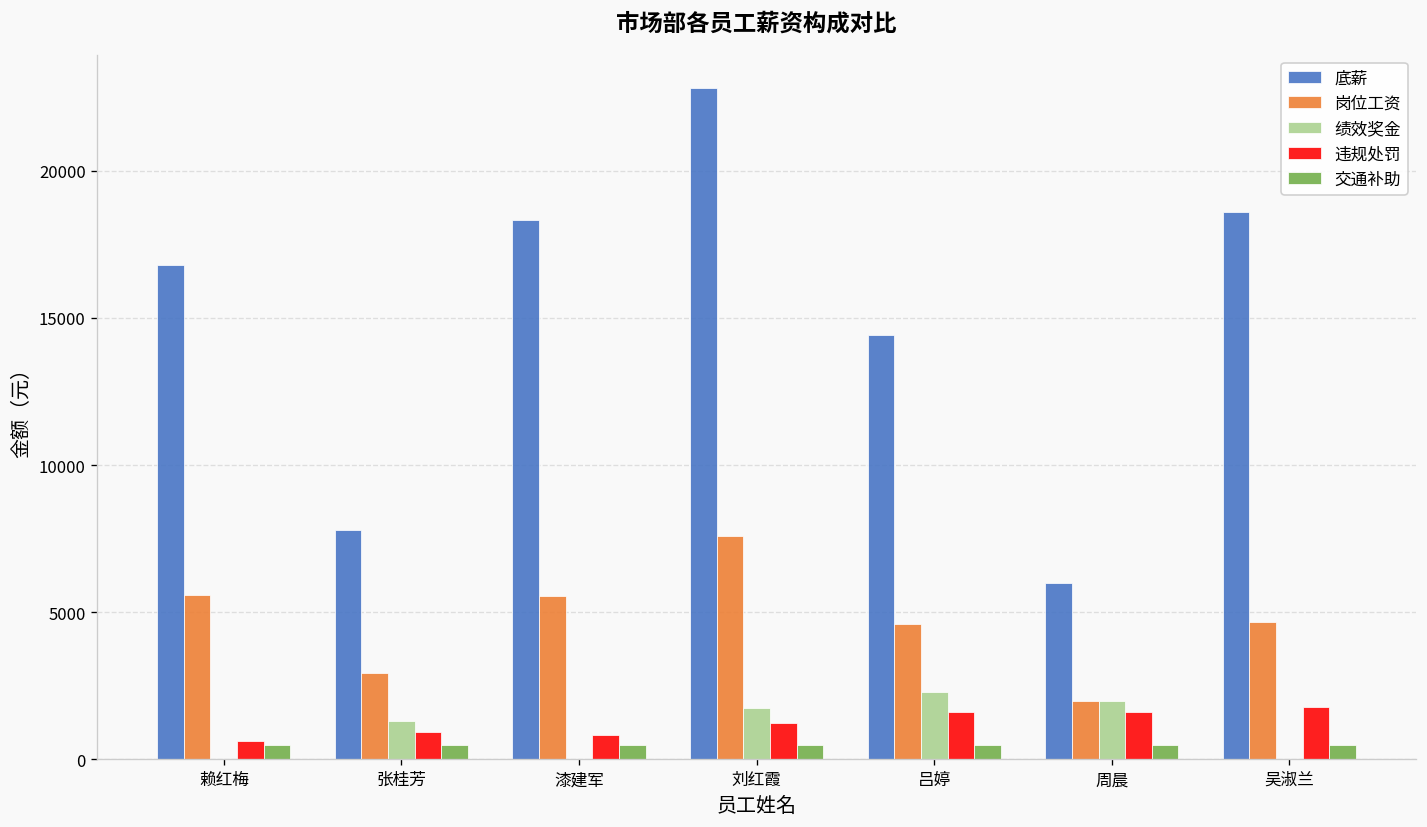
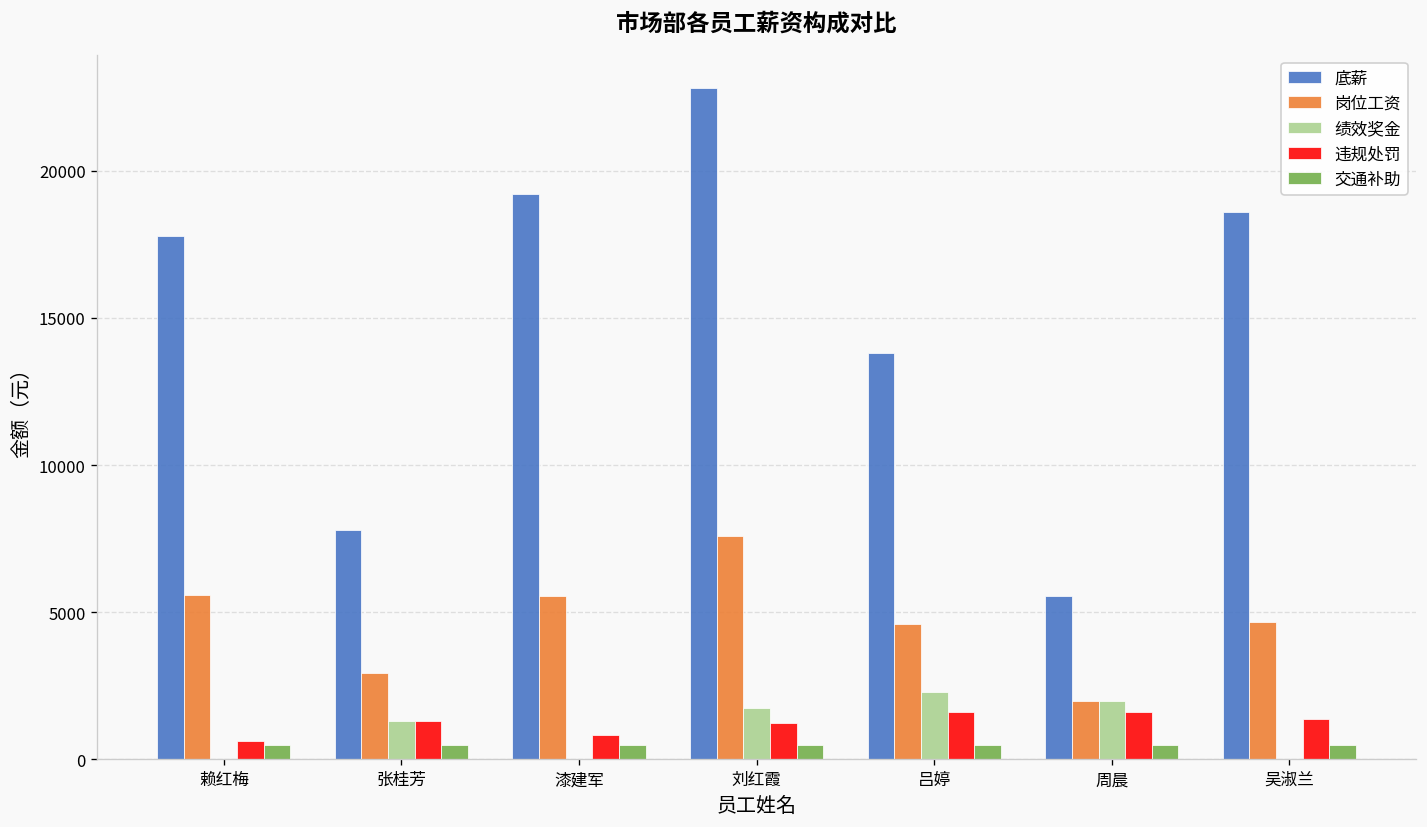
底薪, 赖红梅: 16800 -> 17800
违规处罚, 张桂芳: 900 -> 1300
底薪, 漆建军: 18300 -> 19200
底薪, 吕婷: 14400 -> 13800
底薪, 周晨: 6000 -> 5500
违规处罚, 吴淑兰: 1800 -> 1400
